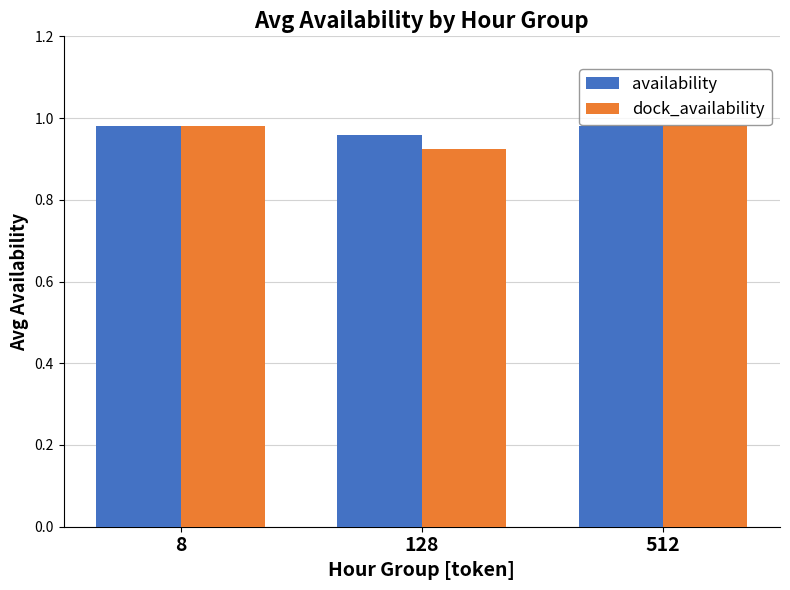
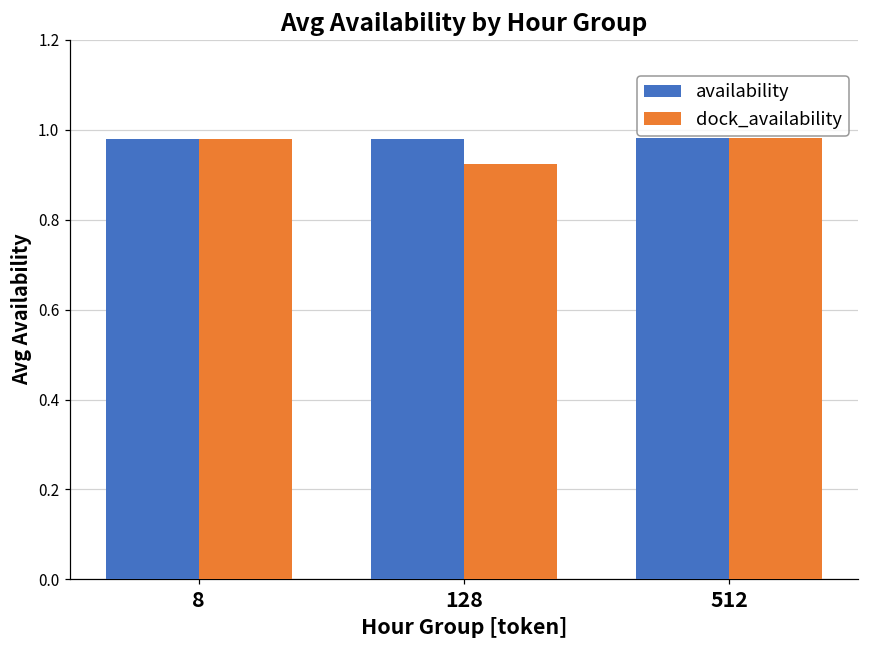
availability, 128: 0.96 -> 0.98
